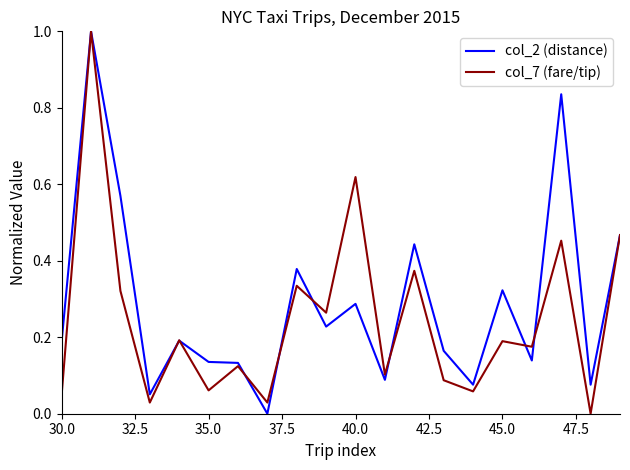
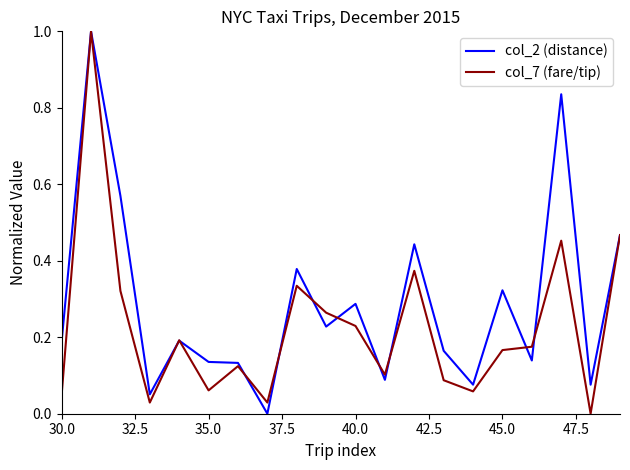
col_7 (fare/tip), 40.0: 0.62 -> 0.23
col_7 (fare/tip), 45.0: 0.19 -> 0.17
